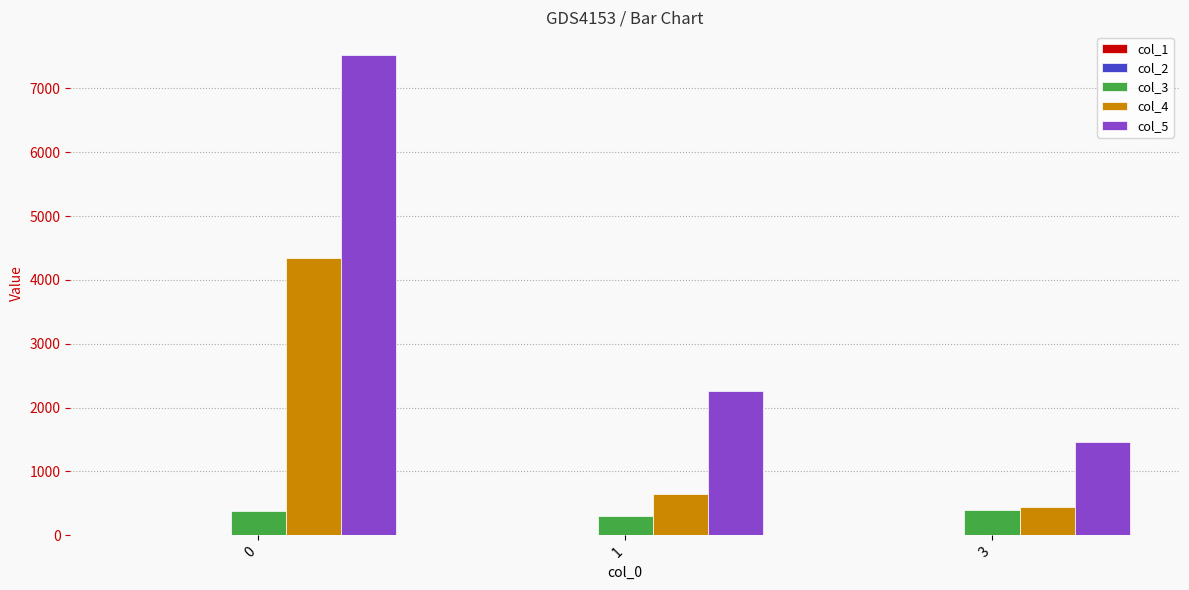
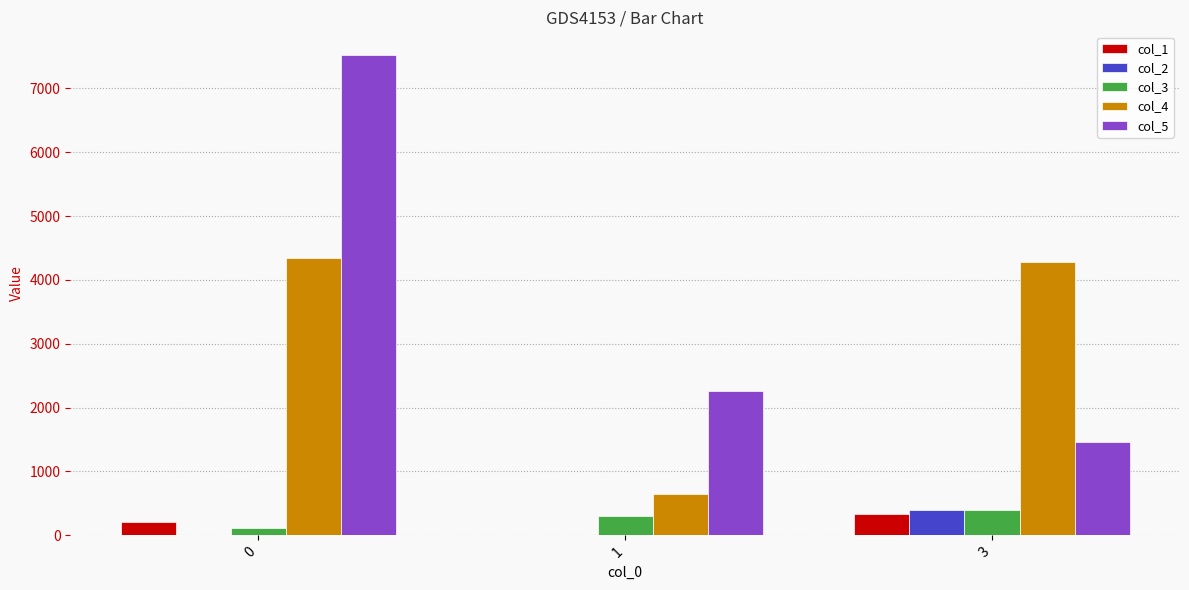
col_1, 0: 0 -> 200
col_3, 0: 400 -> 100
col_1, 3: 0 -> 300
col_2, 3: 0 -> 400
col_4, 3: 400 -> 4300
